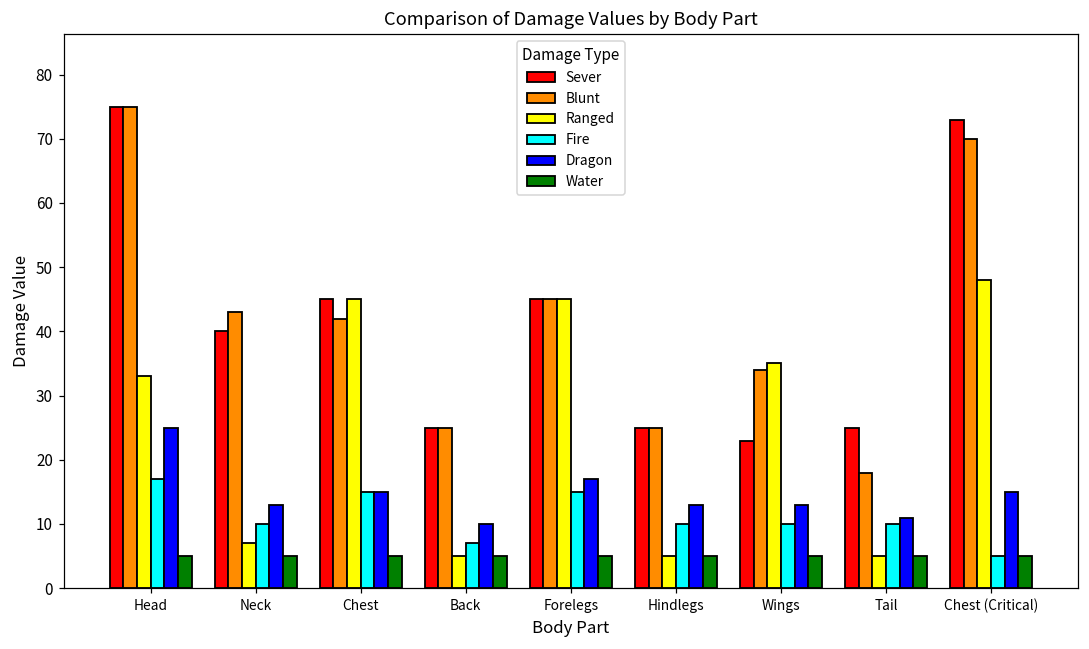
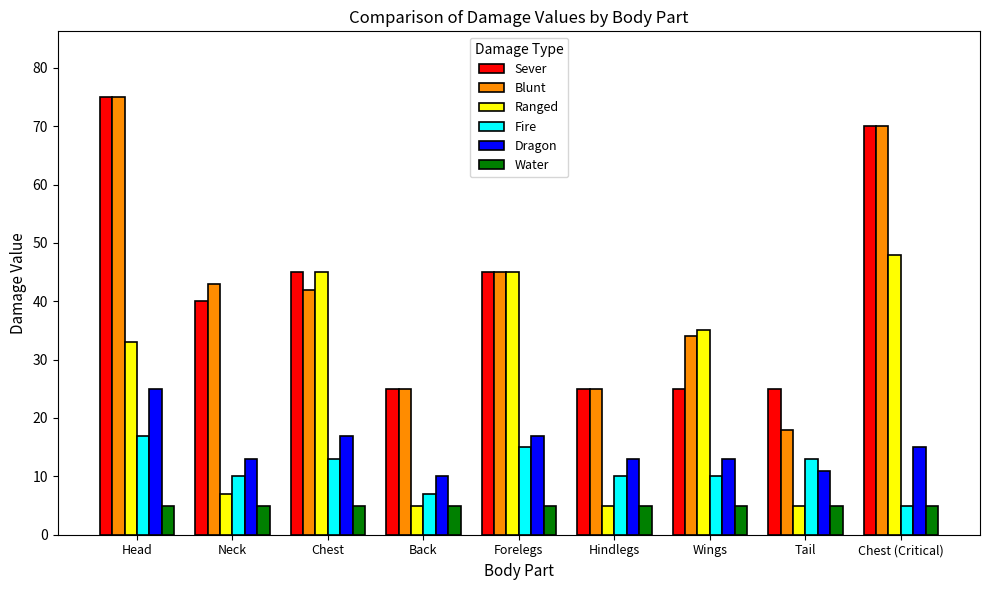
Fire, Chest: 15 -> 13
Dragon, Chest: 15 -> 17
Sever, Wings: 23 -> 25
Fire, Tail: 10 -> 13
Sever, Chest (Critical): 73 -> 70
